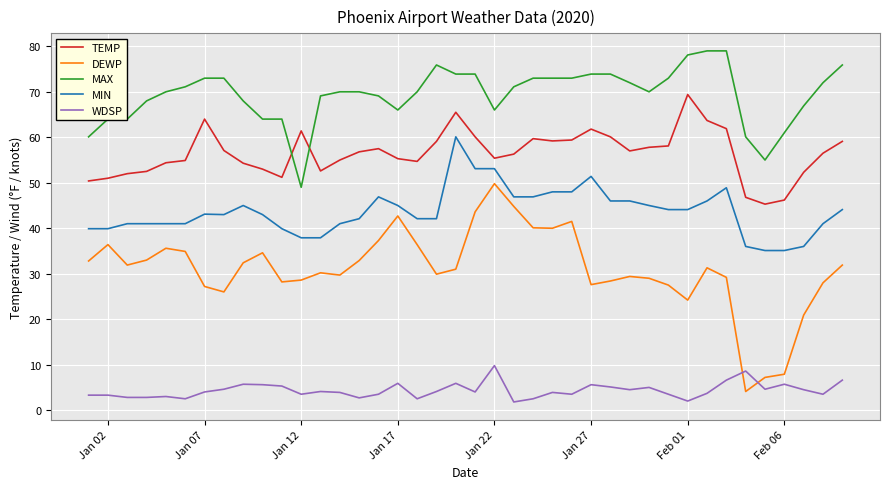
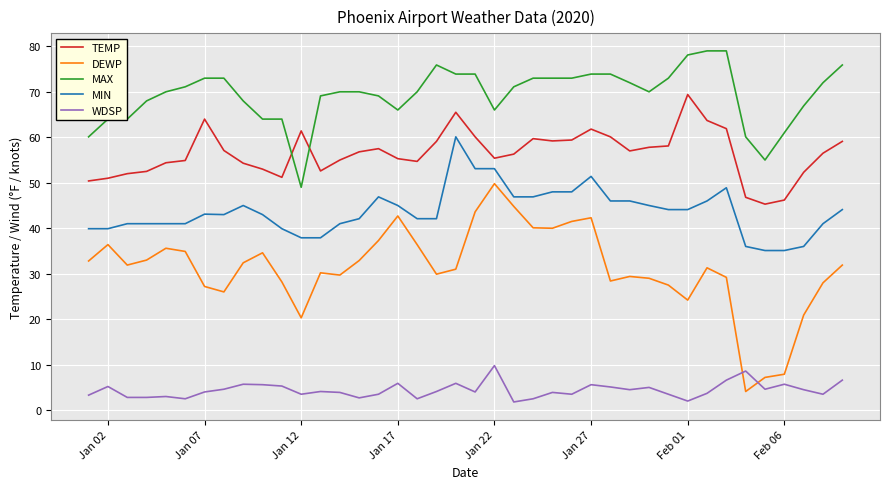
WDSP, Jan 02: 3 -> 5
DEWP, Jan 12: 29 -> 20
DEWP, Jan 27: 28 -> 42
